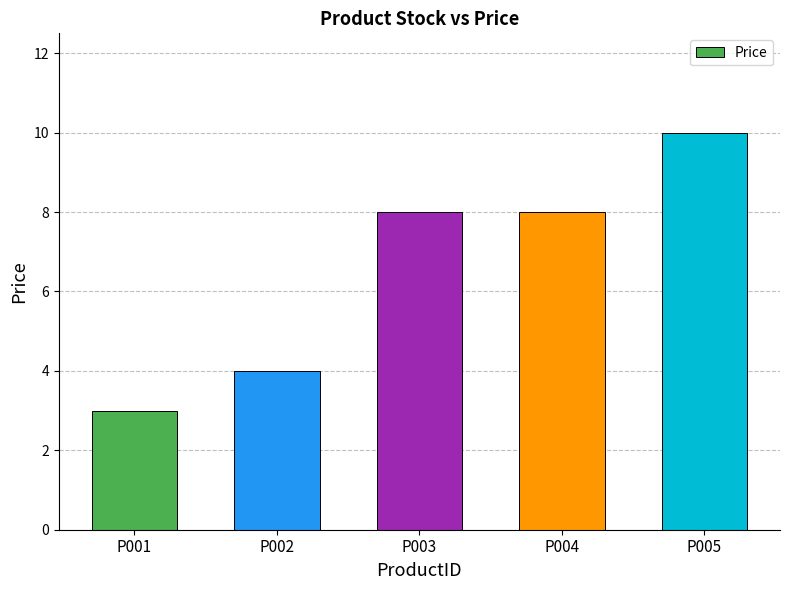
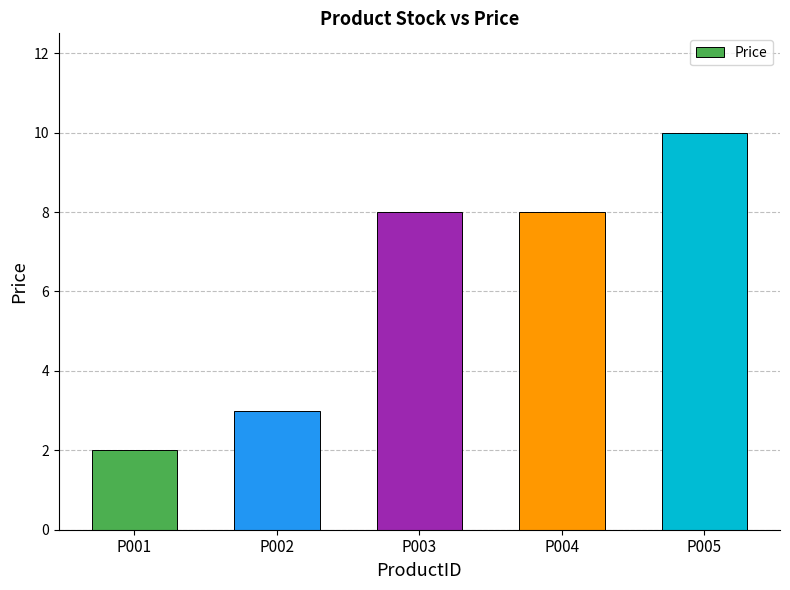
P001: 3 -> 2
P002: 4 -> 3
